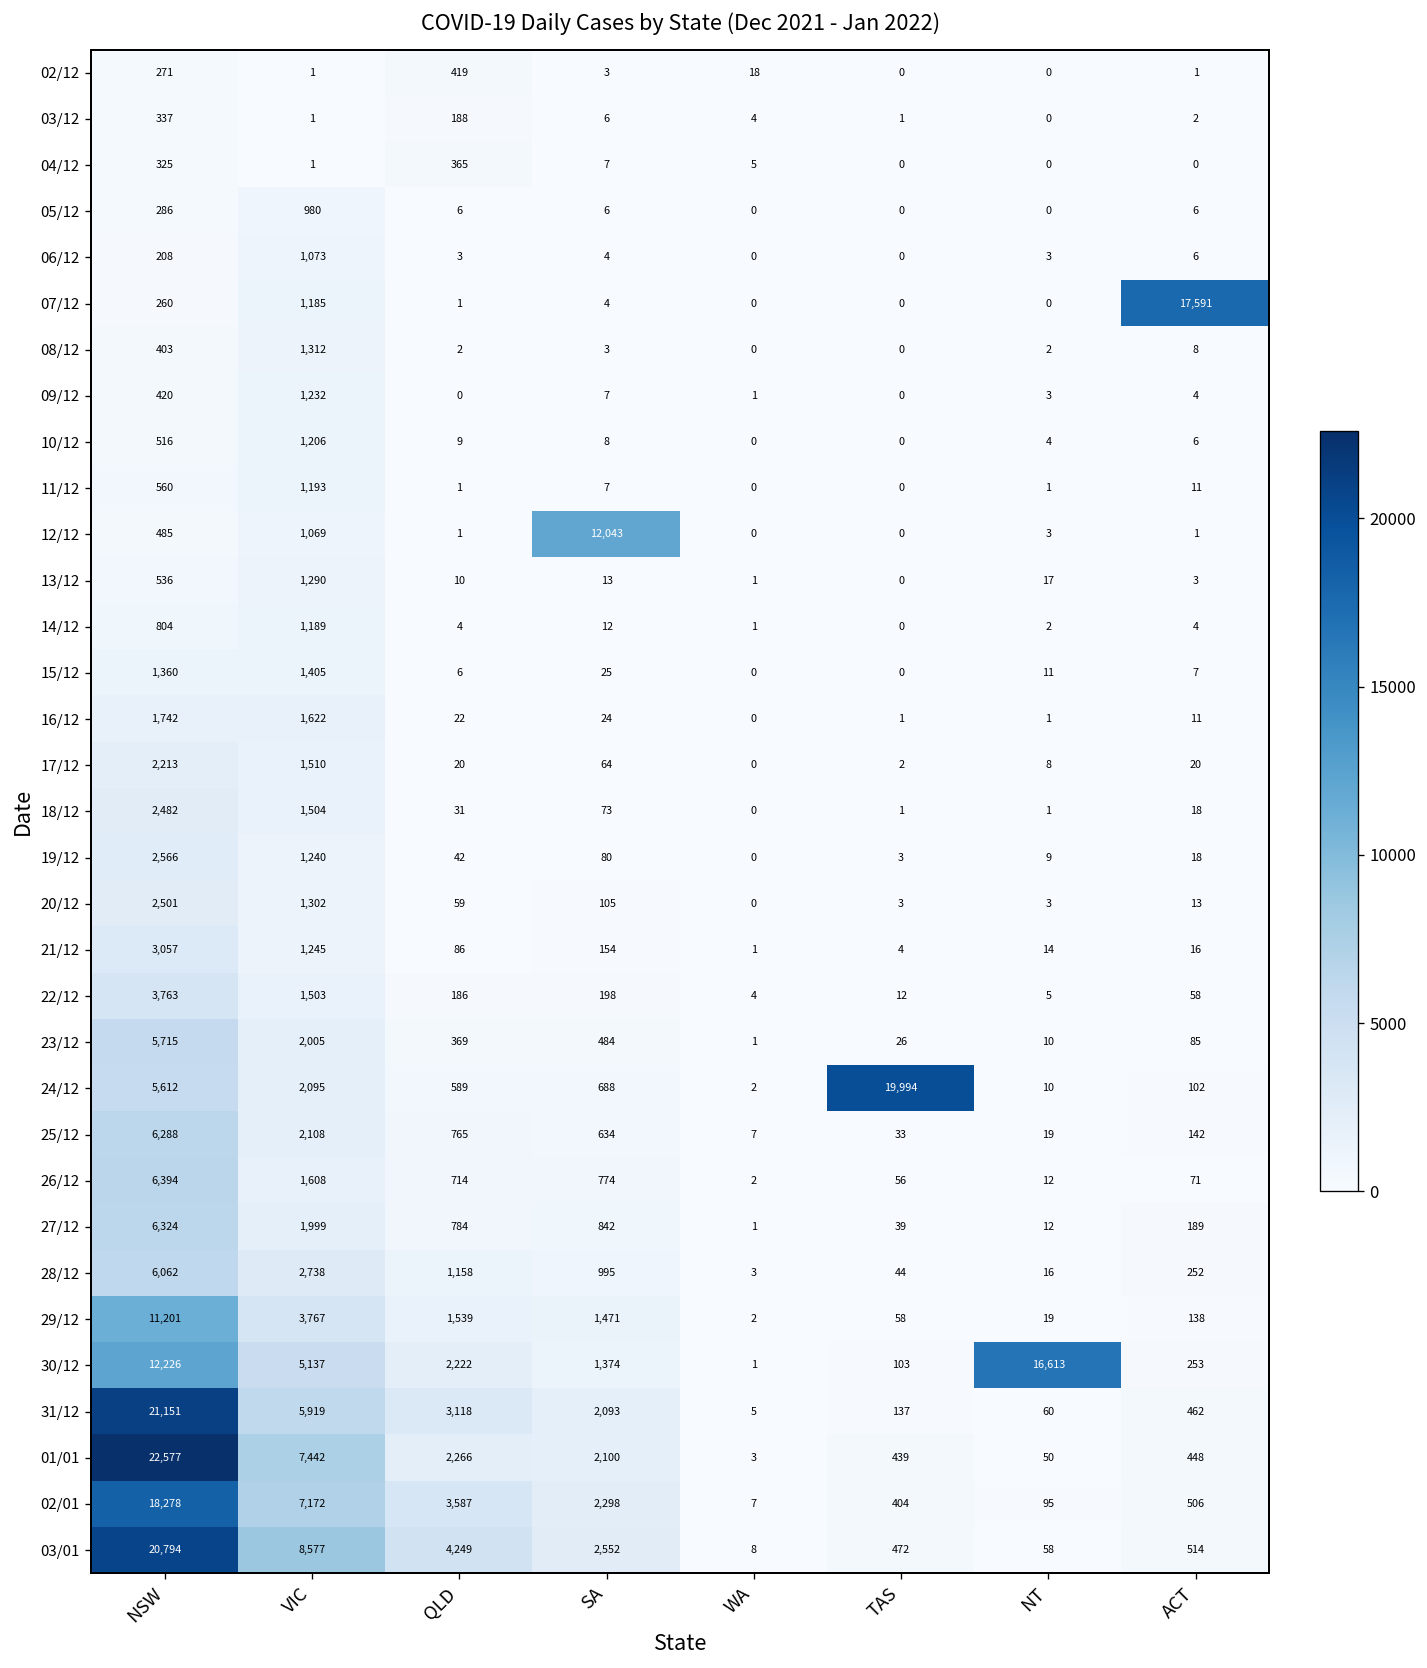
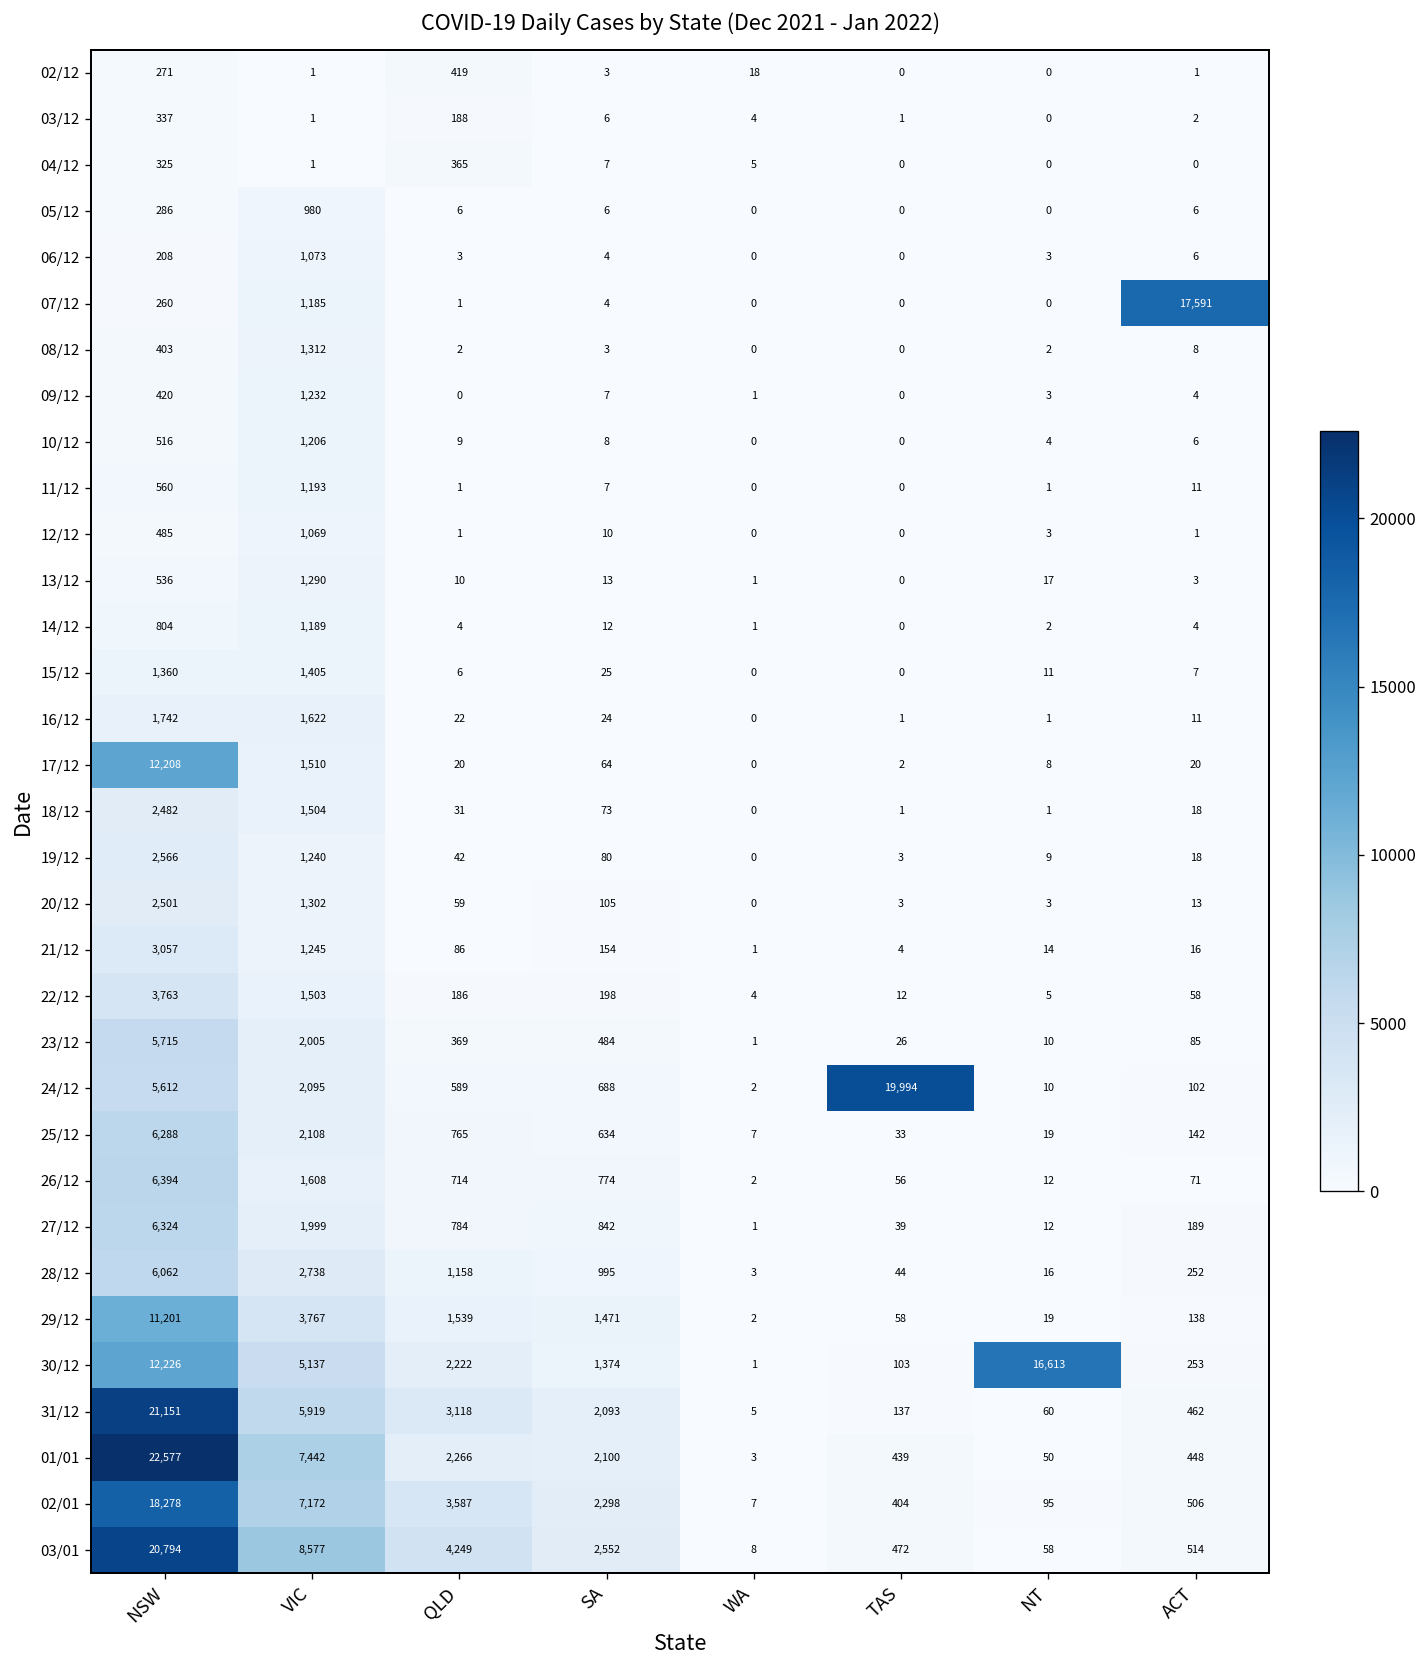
12/12, SA: 12,043 -> 10
17/12, NSW: 2,213 -> 12,208
